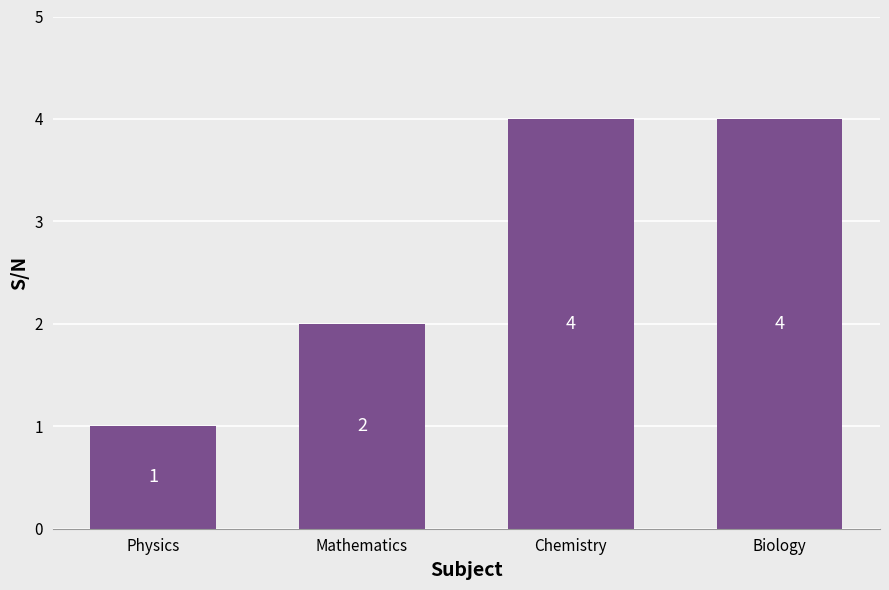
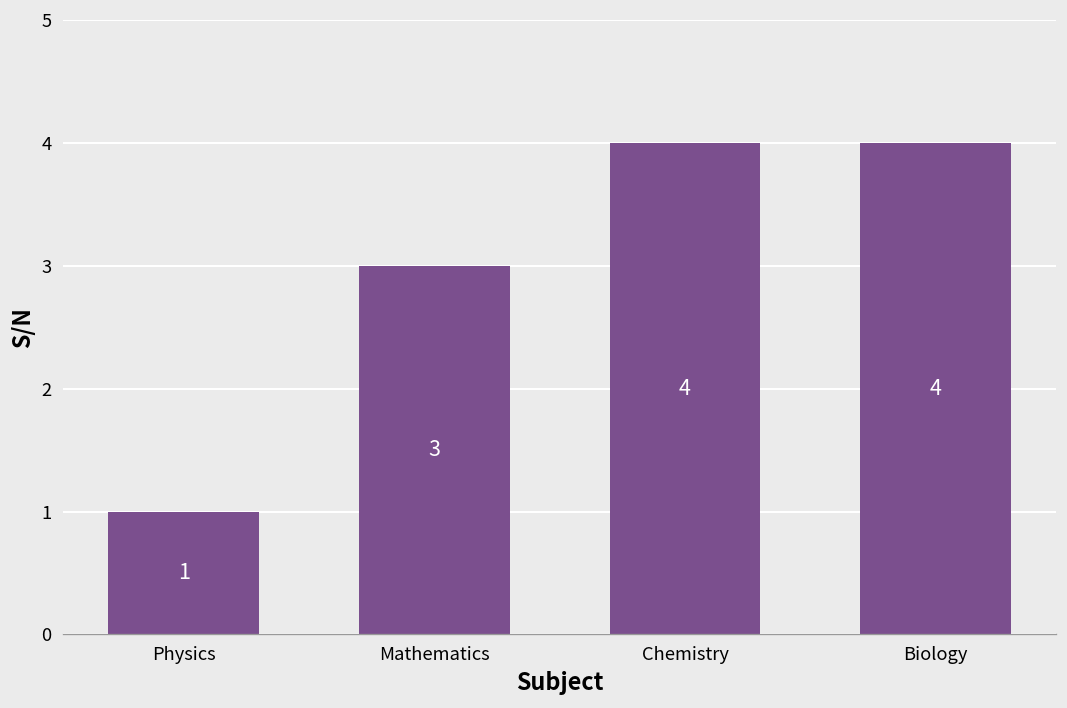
Mathematics: 2 -> 3
